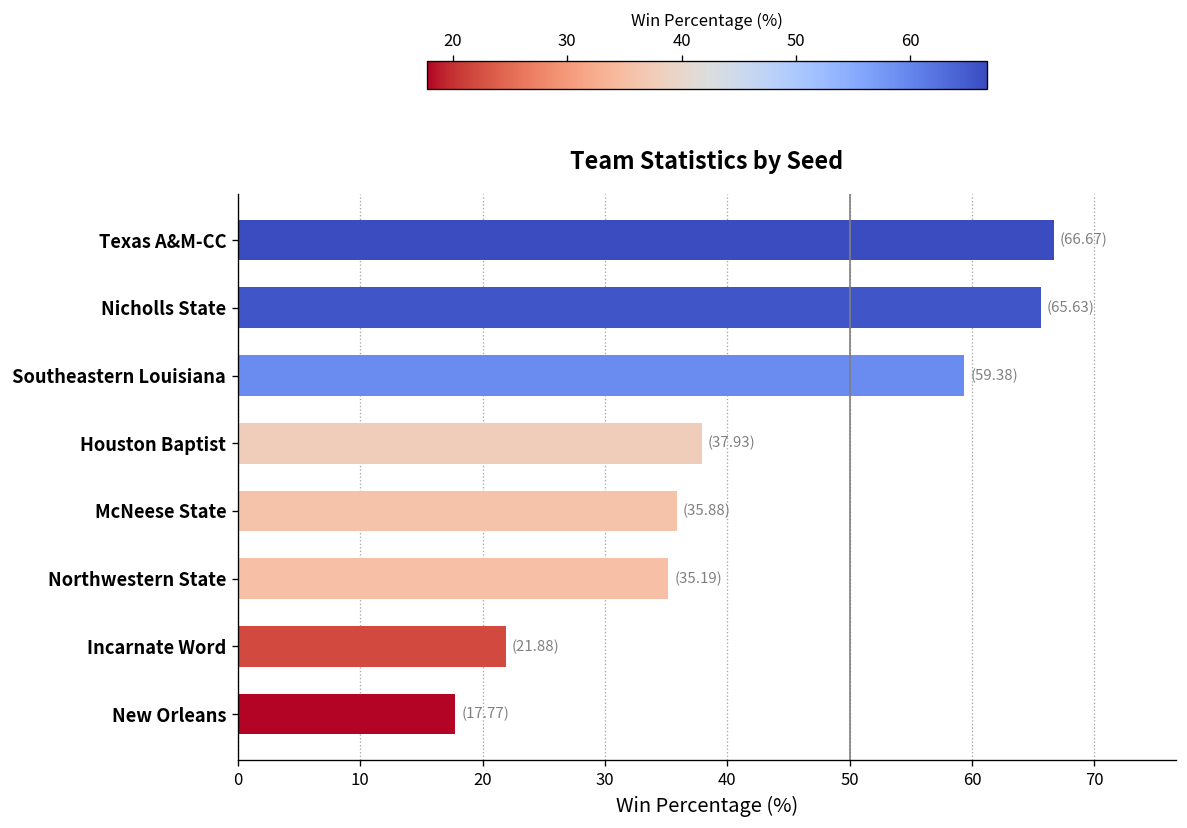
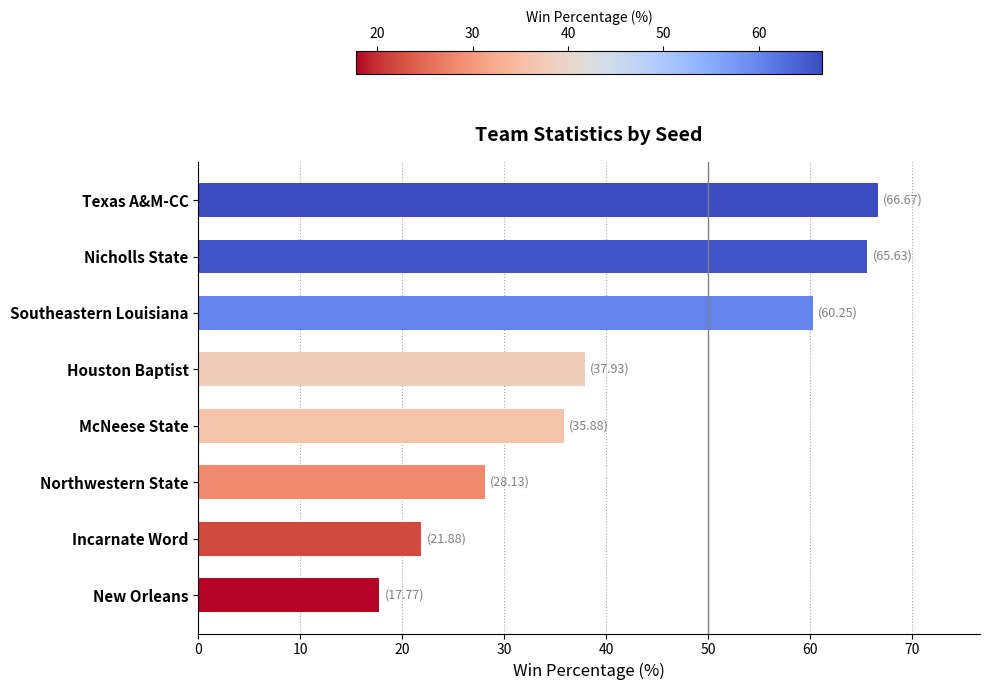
Southeastern Louisiana: (59.38) -> (60.25)
Northwestern State: (35.19) -> (28.13)
